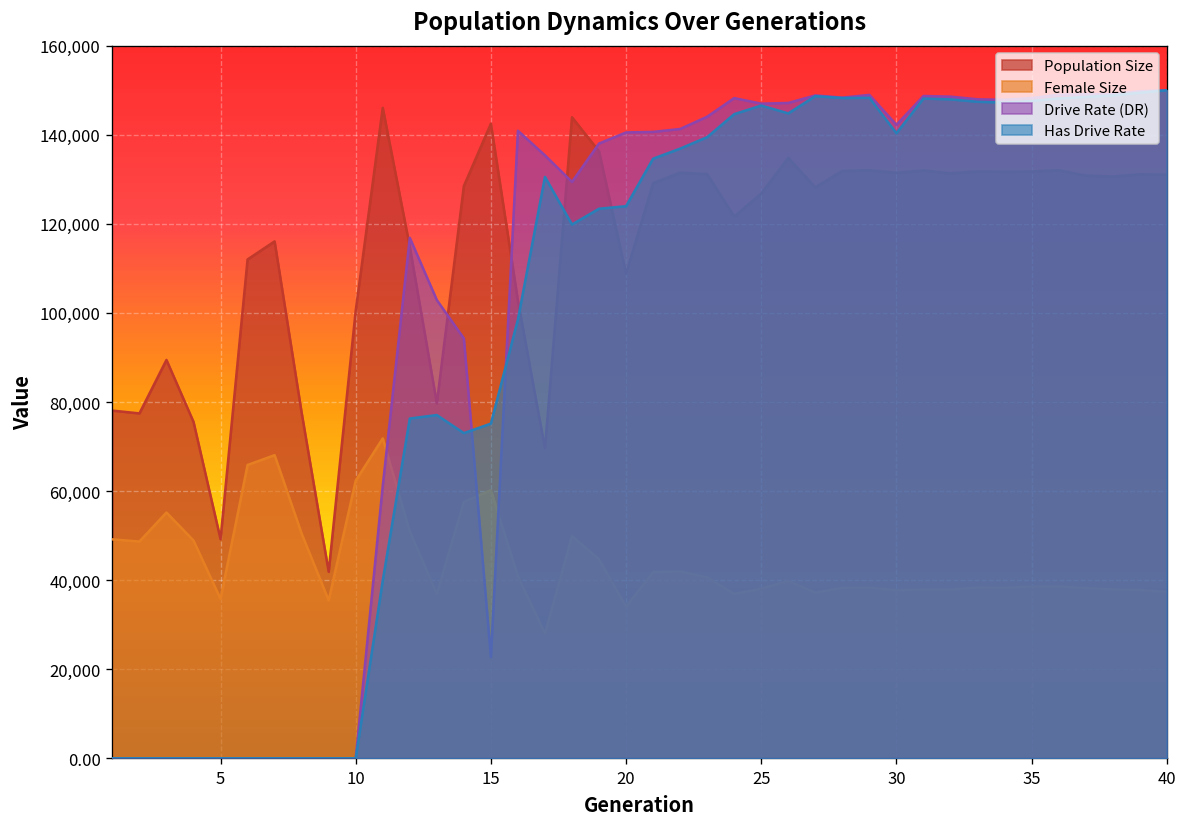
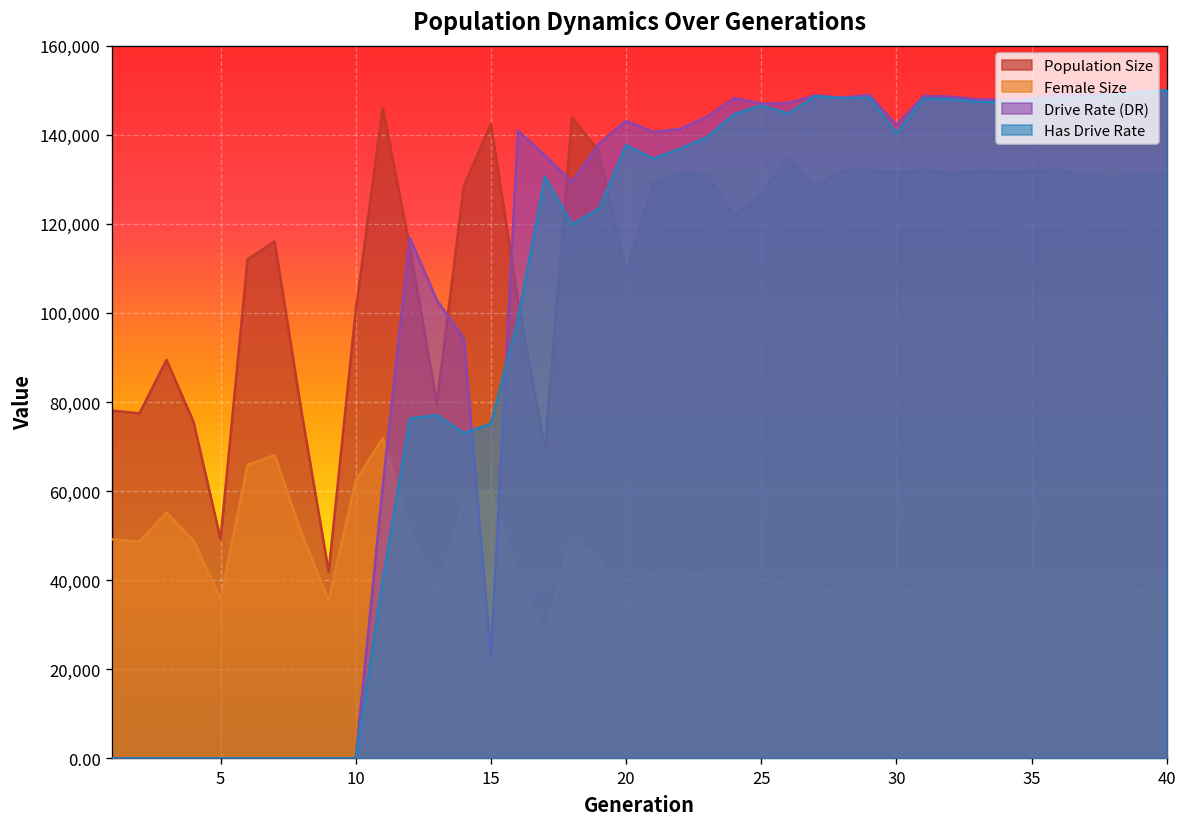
Drive Rate (DR), 20: 141,000 -> 143,000
Has Drive Rate, 20: 124,000 -> 138,000
